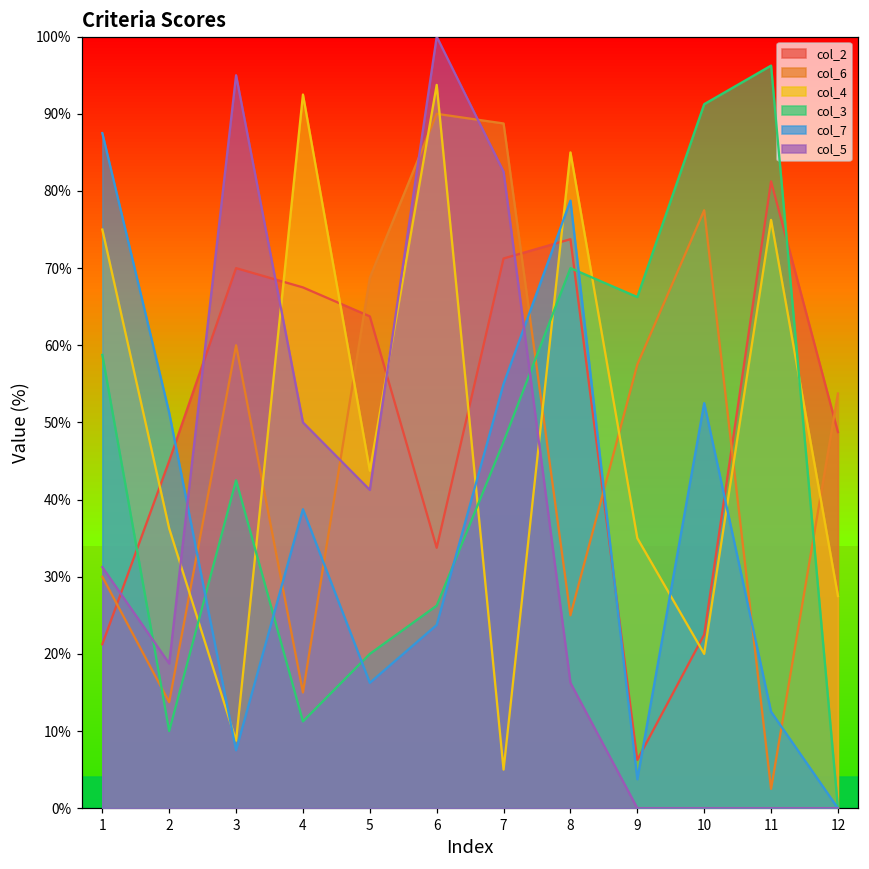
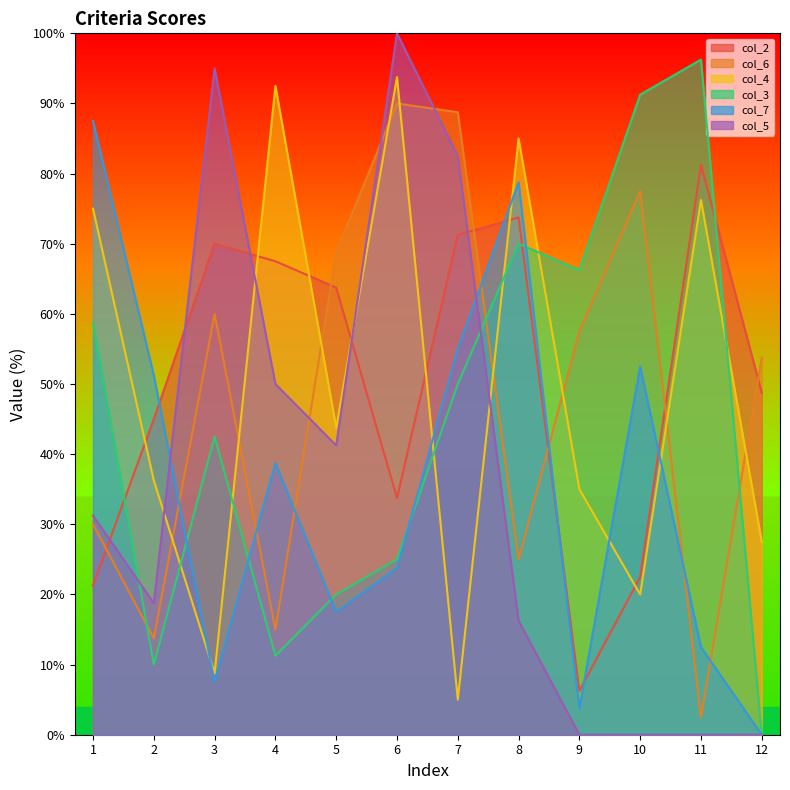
col_7, 5: 16% -> 18%
col_3, 6: 26% -> 25%
col_3, 7: 48% -> 50%
